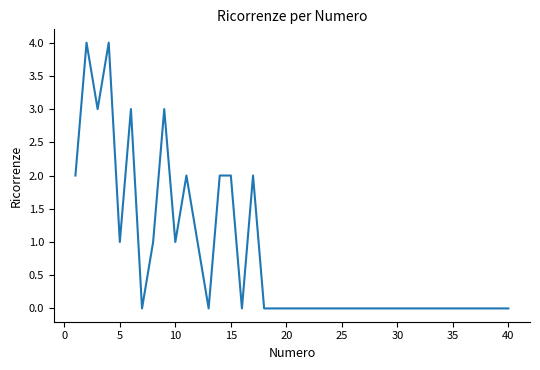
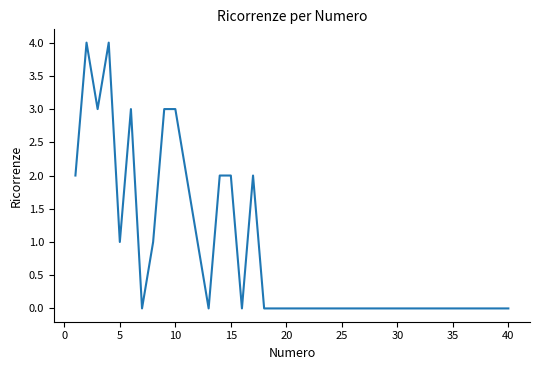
10: 1 -> 3
